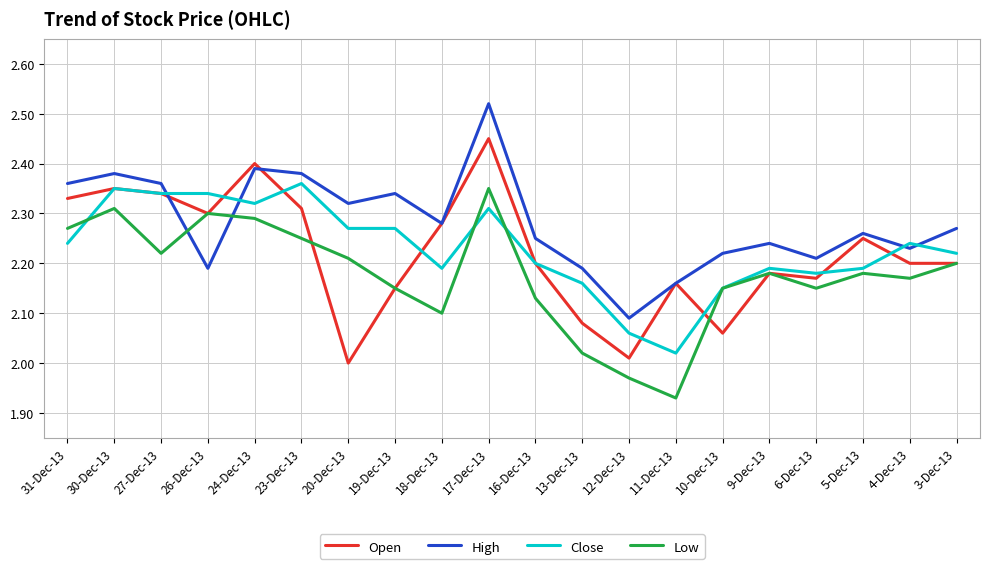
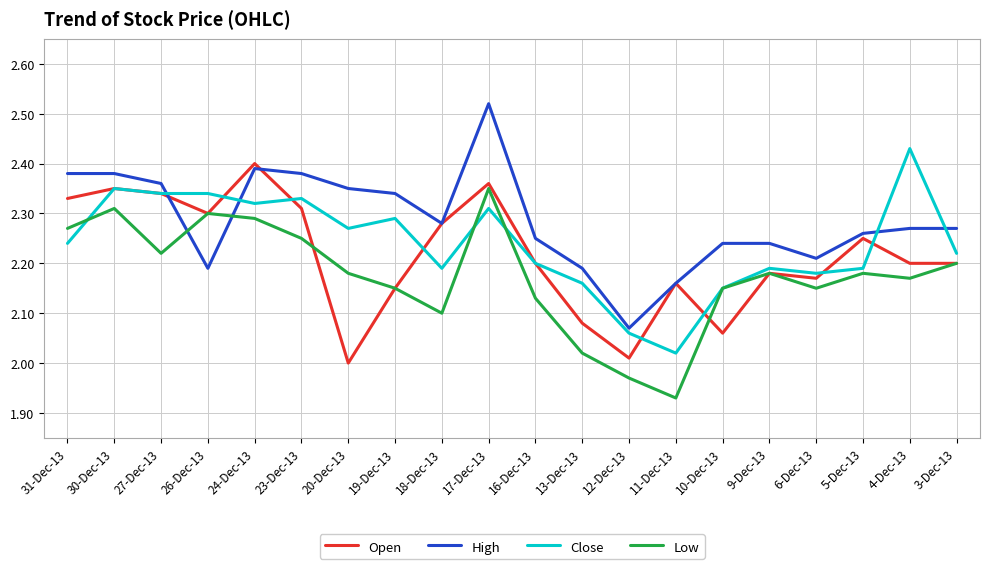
High, 31-Dec-13: 2.36 -> 2.38
Close, 23-Dec-13: 2.36 -> 2.33
High, 20-Dec-13: 2.32 -> 2.35
Low, 20-Dec-13: 2.21 -> 2.18
Close, 19-Dec-13: 2.27 -> 2.29
Open, 17-Dec-13: 2.45 -> 2.36
High, 12-Dec-13: 2.09 -> 2.07
High, 10-Dec-13: 2.22 -> 2.24
High, 4-Dec-13: 2.23 -> 2.27
Close, 4-Dec-13: 2.24 -> 2.43
